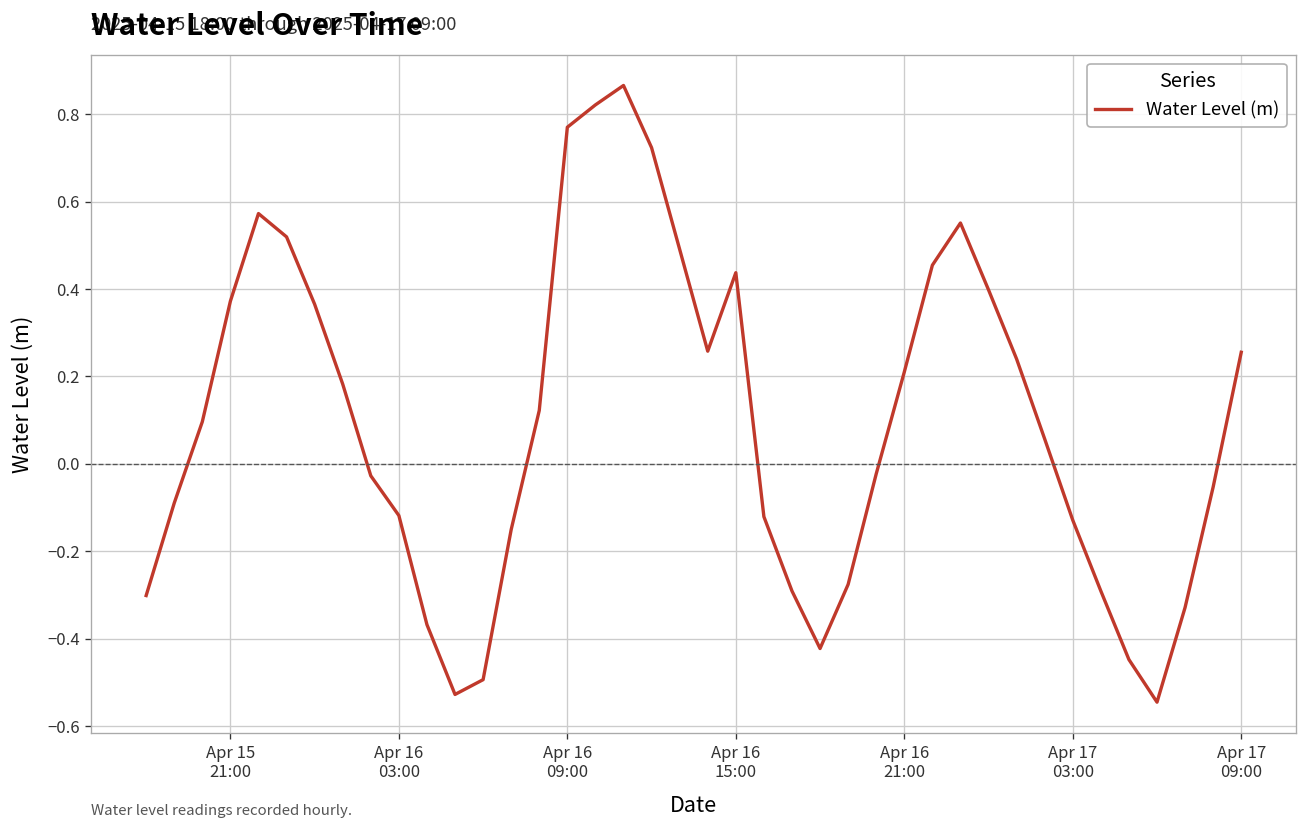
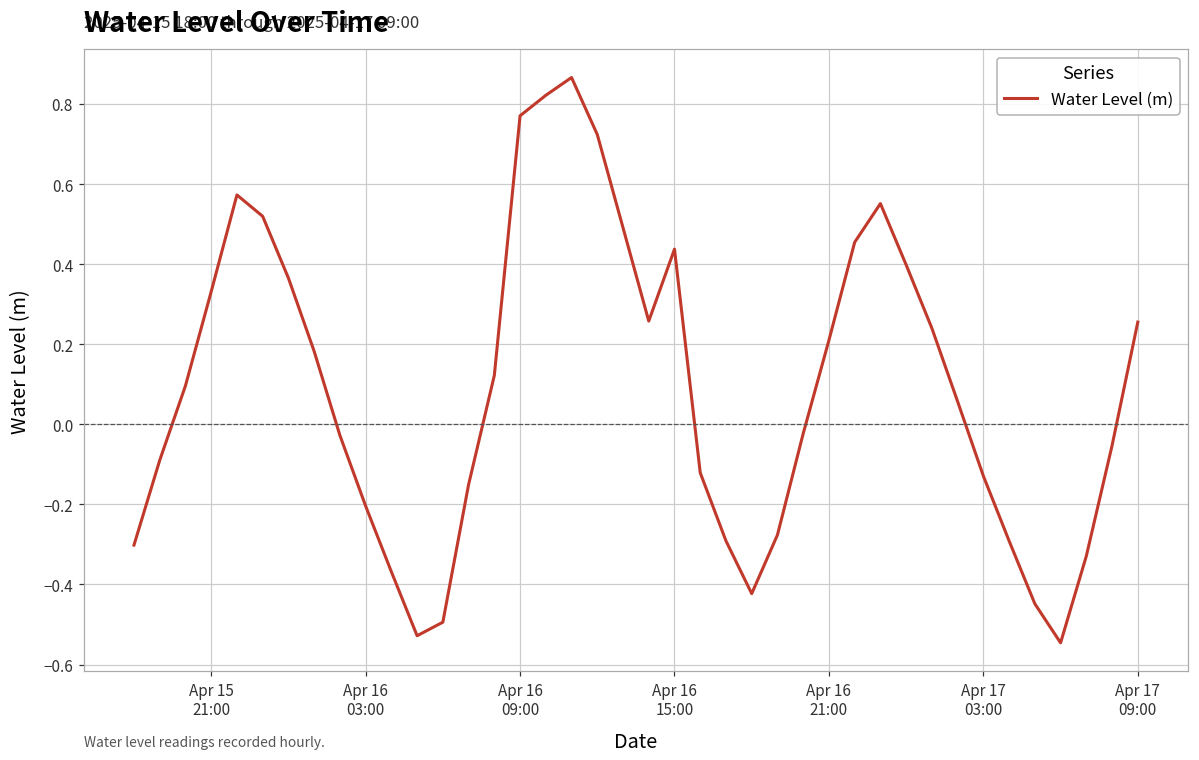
Apr 15 21:00: 0.37 -> 0.33
Apr 16 03:00: -0.12 -> -0.20
